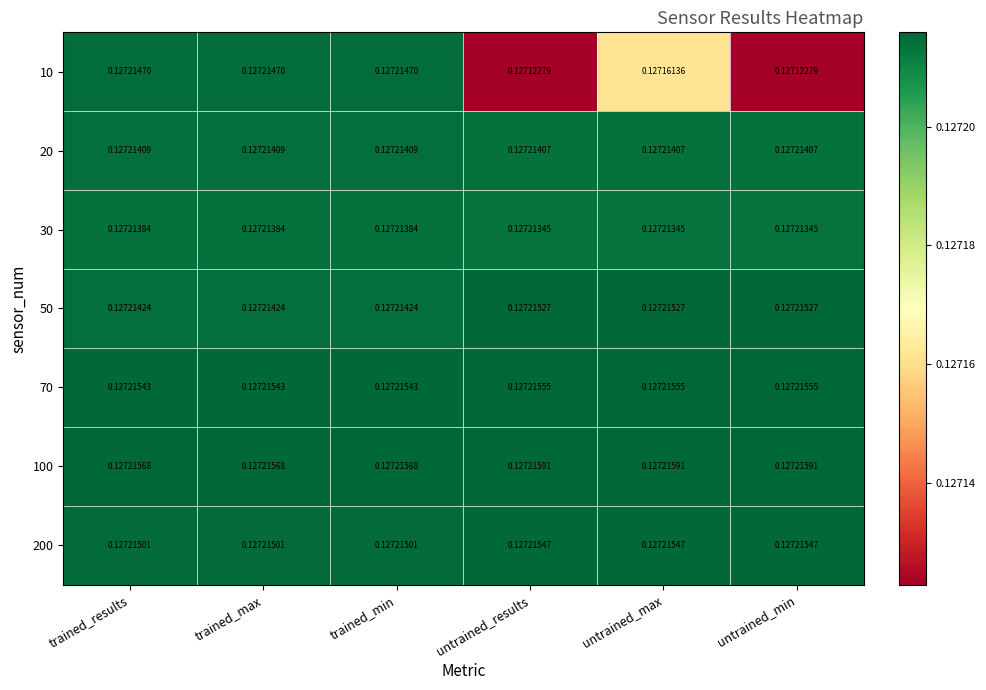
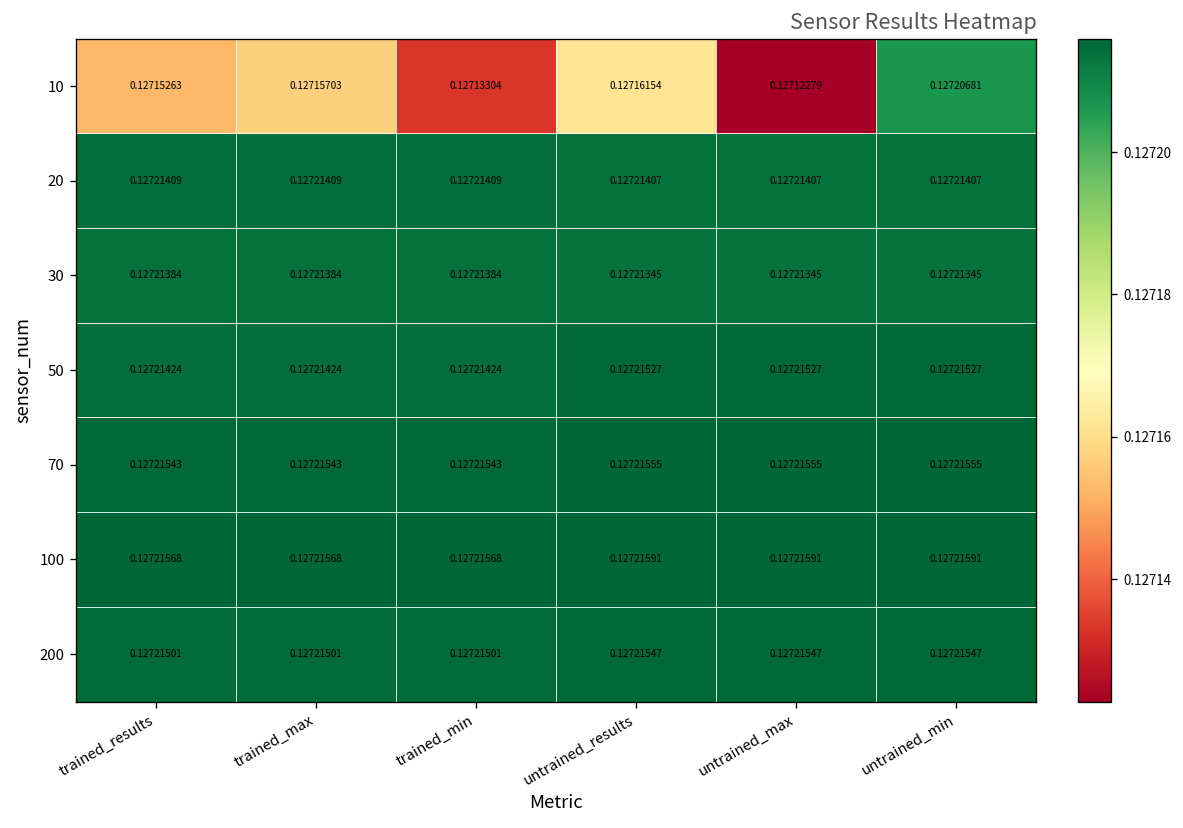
10, trained_results: 0.12721470 -> 0.12715263
10, trained_max: 0.12721470 -> 0.12715703
10, trained_min: 0.12721470 -> 0.12713304
10, untrained_results: 0.12712279 -> 0.12716154
10, untrained_max: 0.12716136 -> 0.12712279
10, untrained_min: 0.12712279 -> 0.12720681
